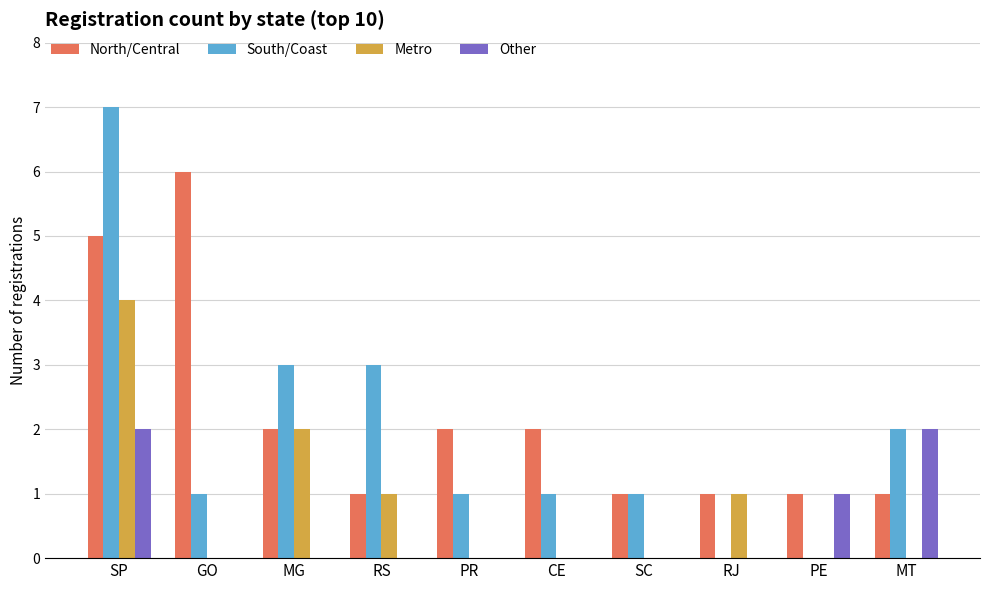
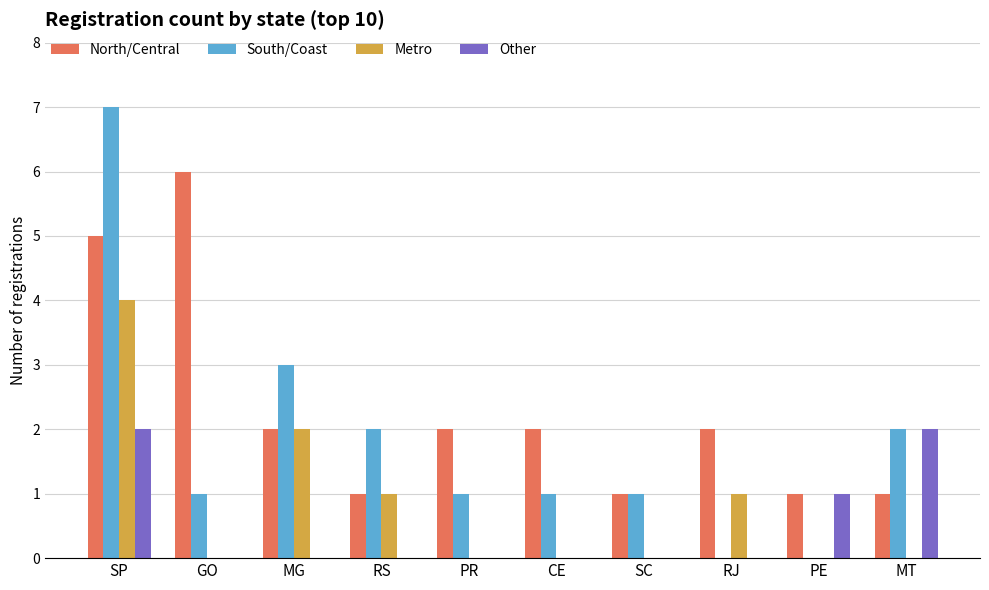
South/Coast, RS: 3 -> 2
North/Central, RJ: 1 -> 2
